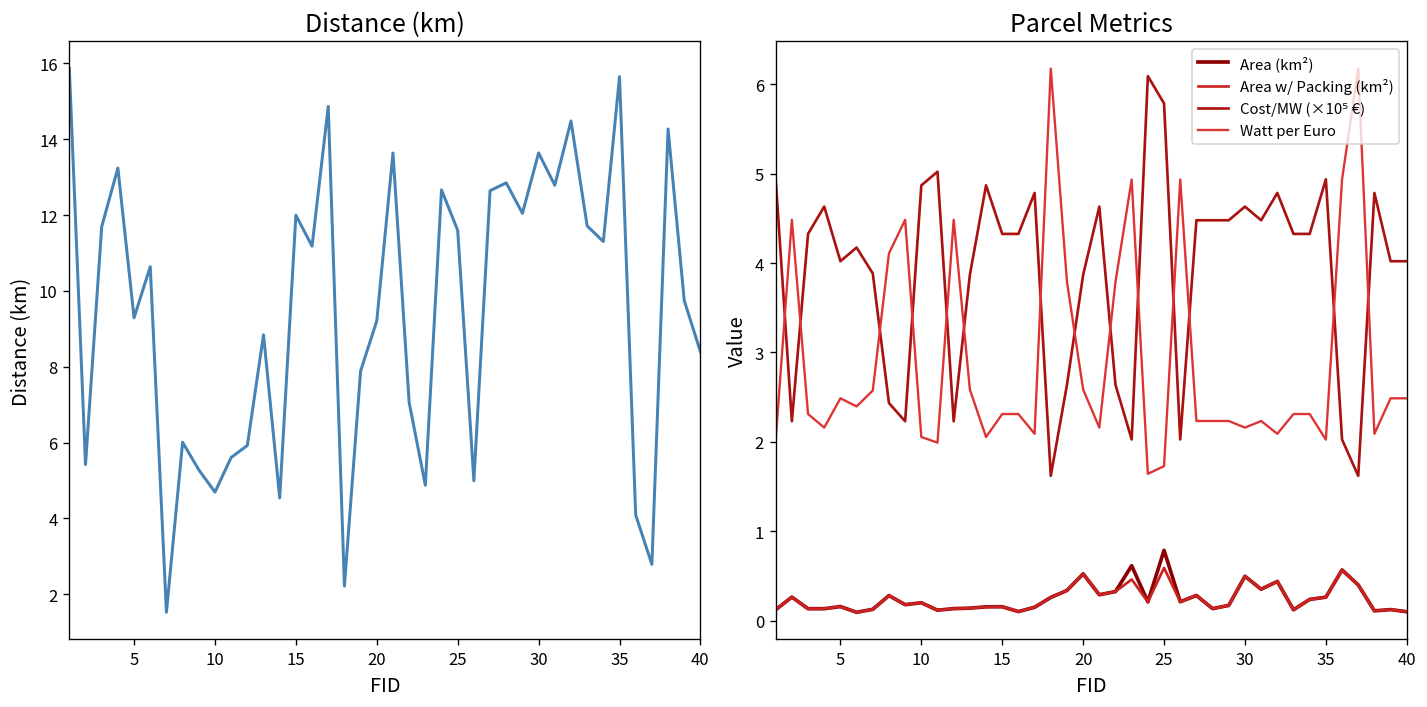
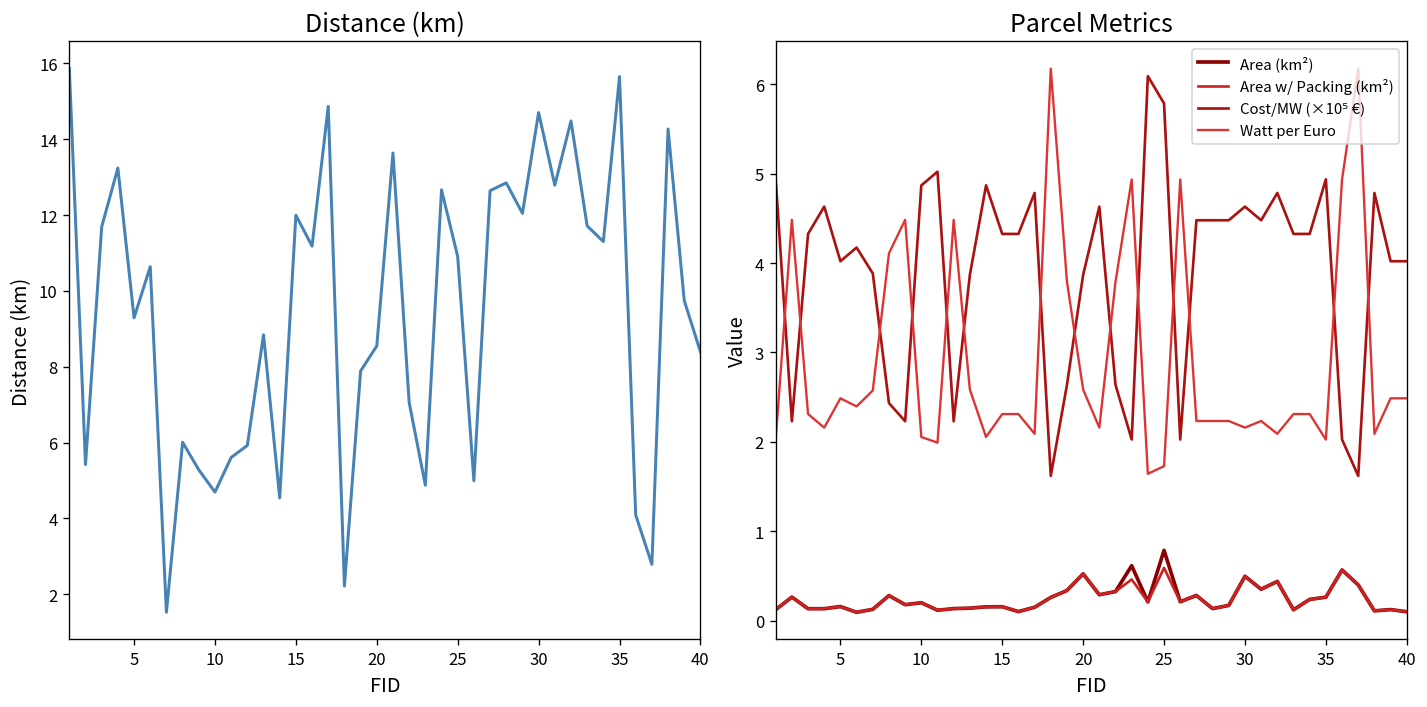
Distance (km), 20: 9.2 -> 8.5
Distance (km), 25: 11.6 -> 10.9
Distance (km), 30: 13.6 -> 14.7
